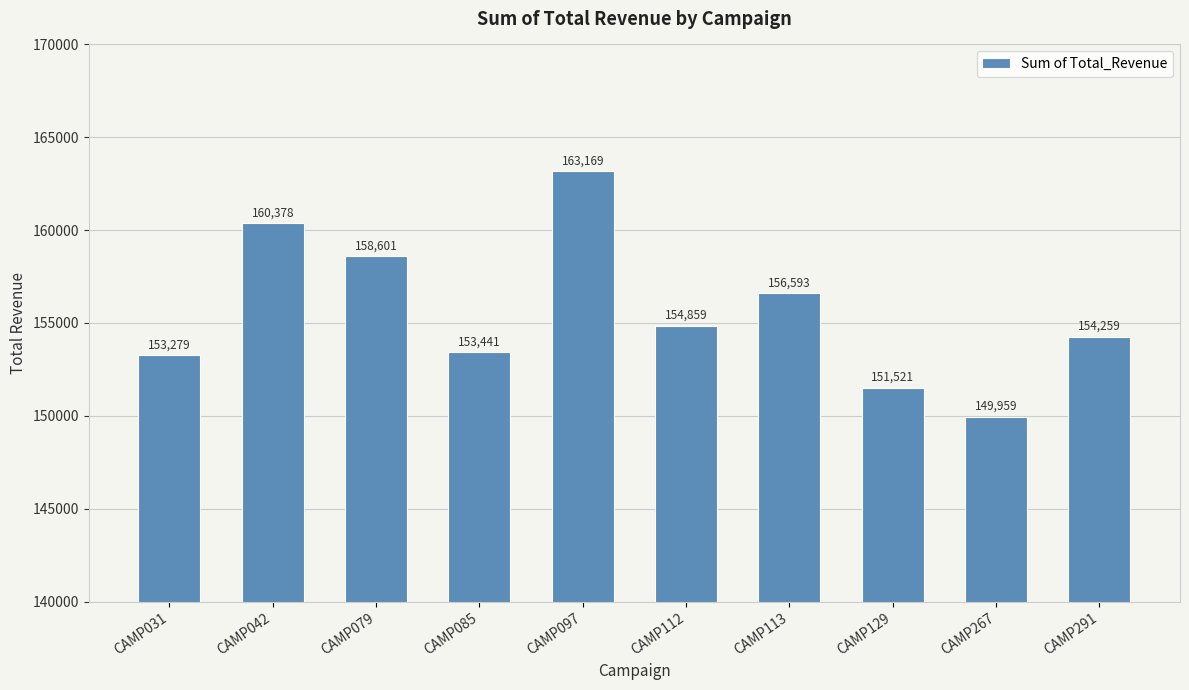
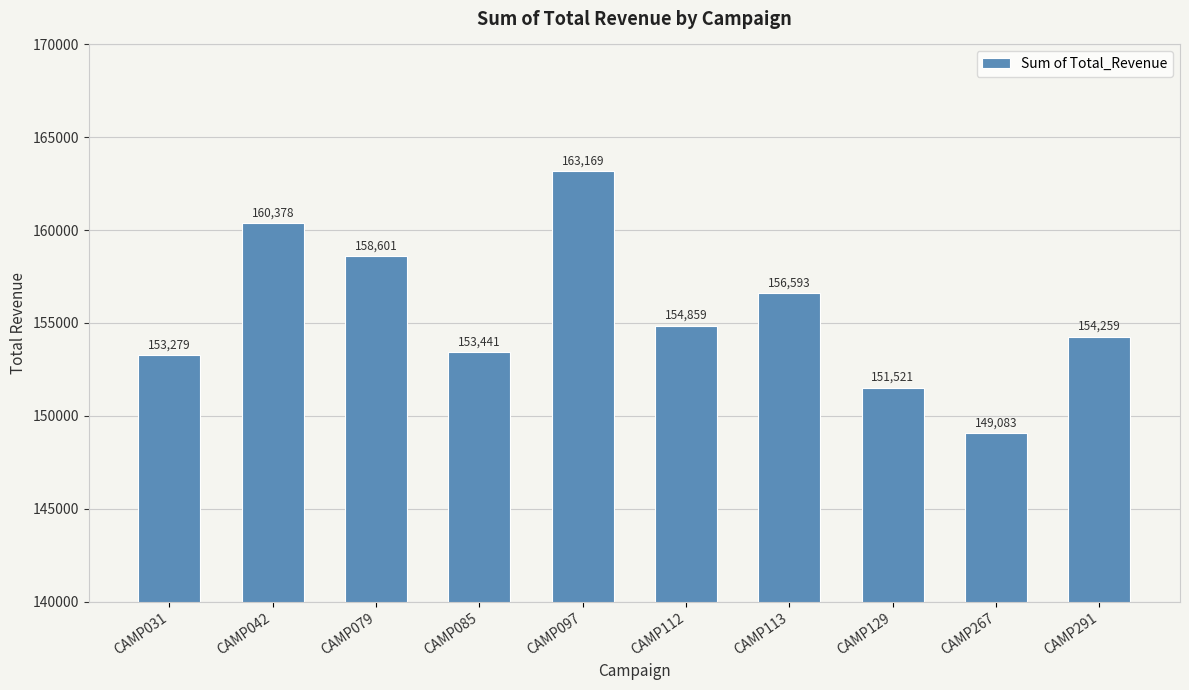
CAMP267: 149,959 -> 149,083
